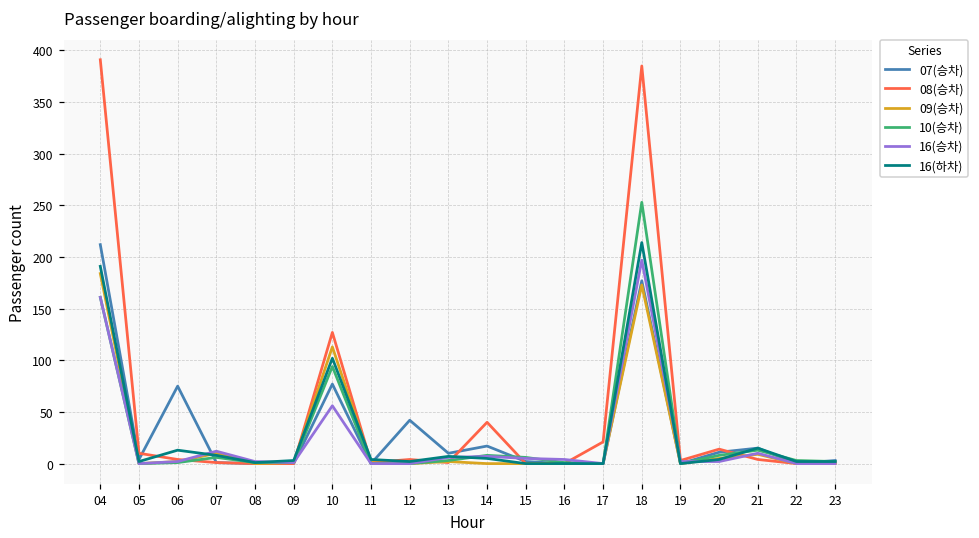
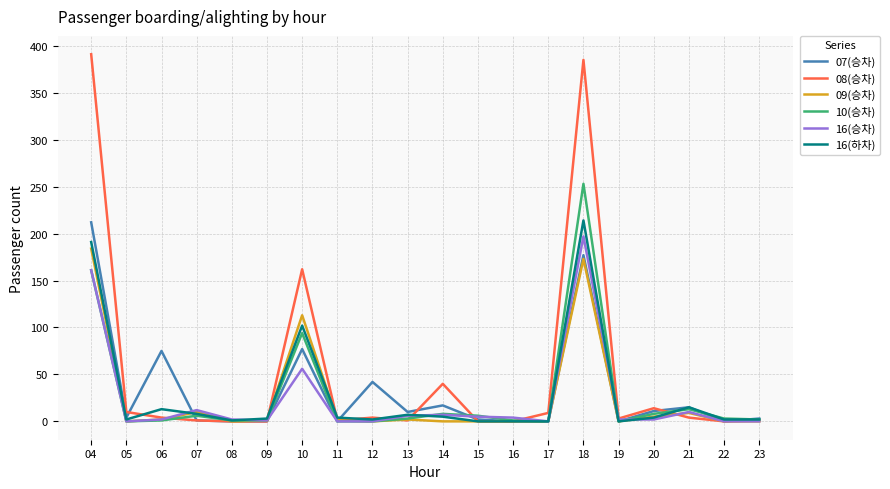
08(승차), 10: 130 -> 160
08(승차), 17: 20 -> 10
